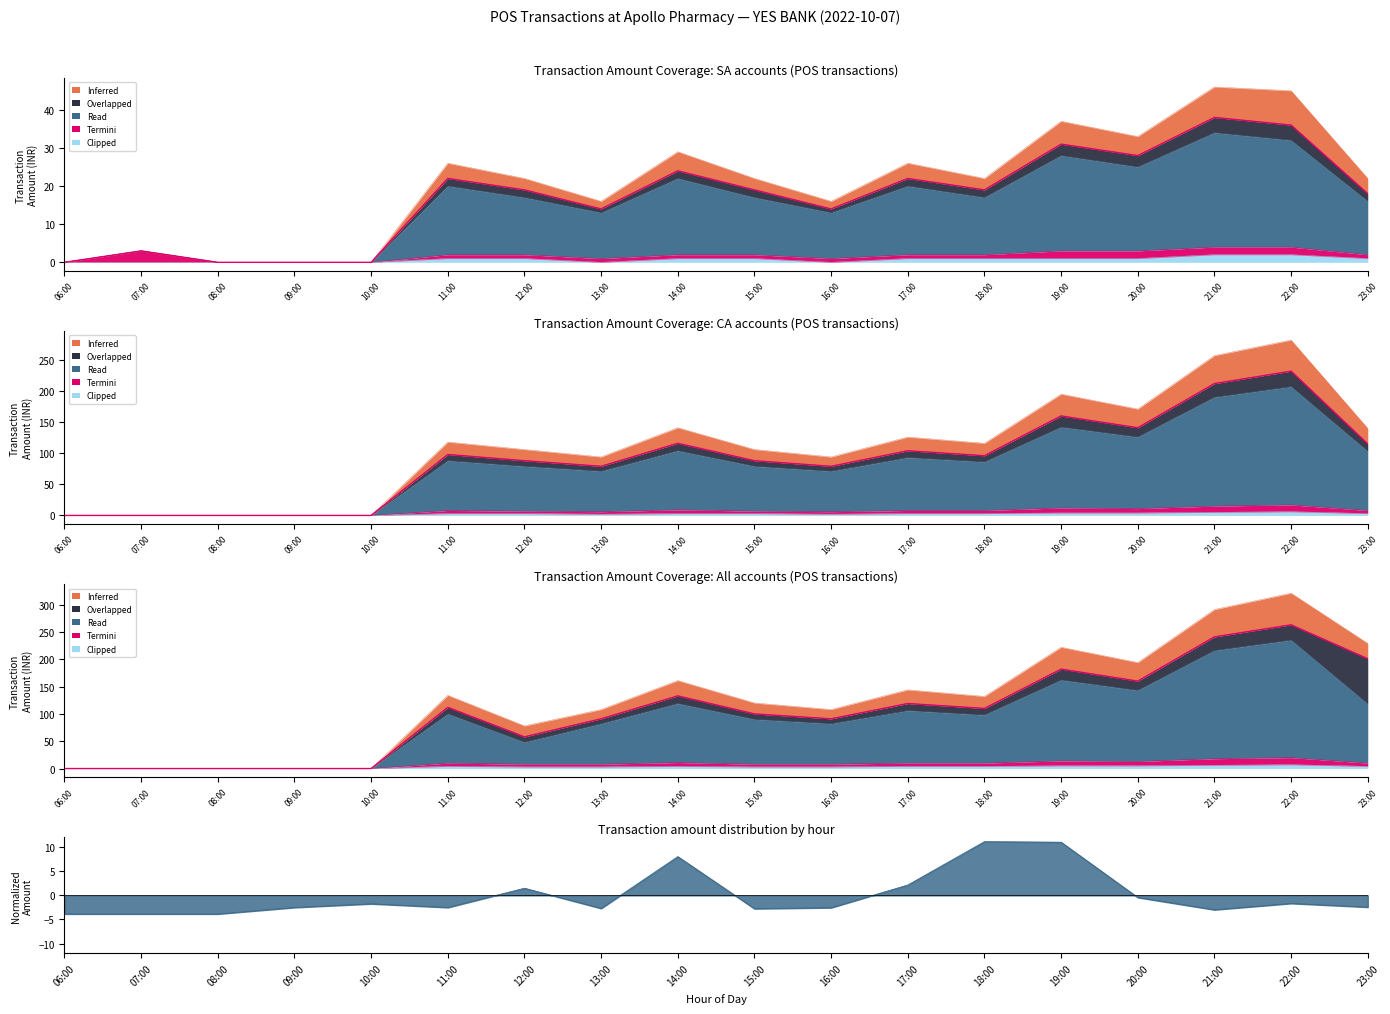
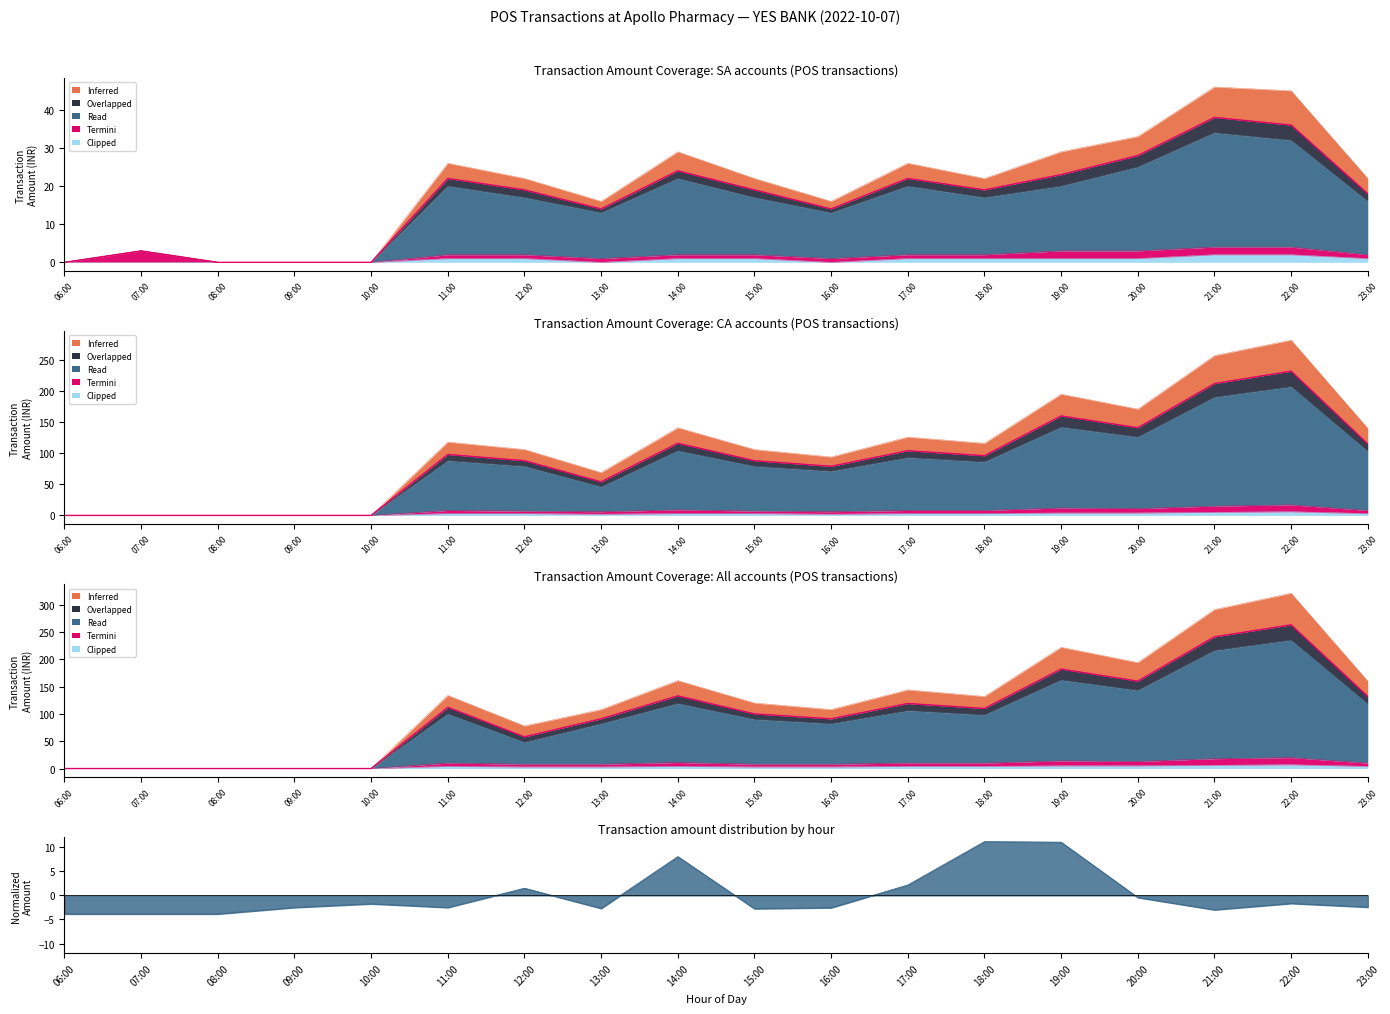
Transaction Amount Coverage: SA accounts (POS transactions), Read, 19:00: 25 -> 17
Transaction Amount Coverage: CA accounts (POS transactions), Read, 13:00: 70 -> 40
Transaction Amount Coverage: All accounts (POS transactions), Overlapped, 23:00: 80 -> 10
